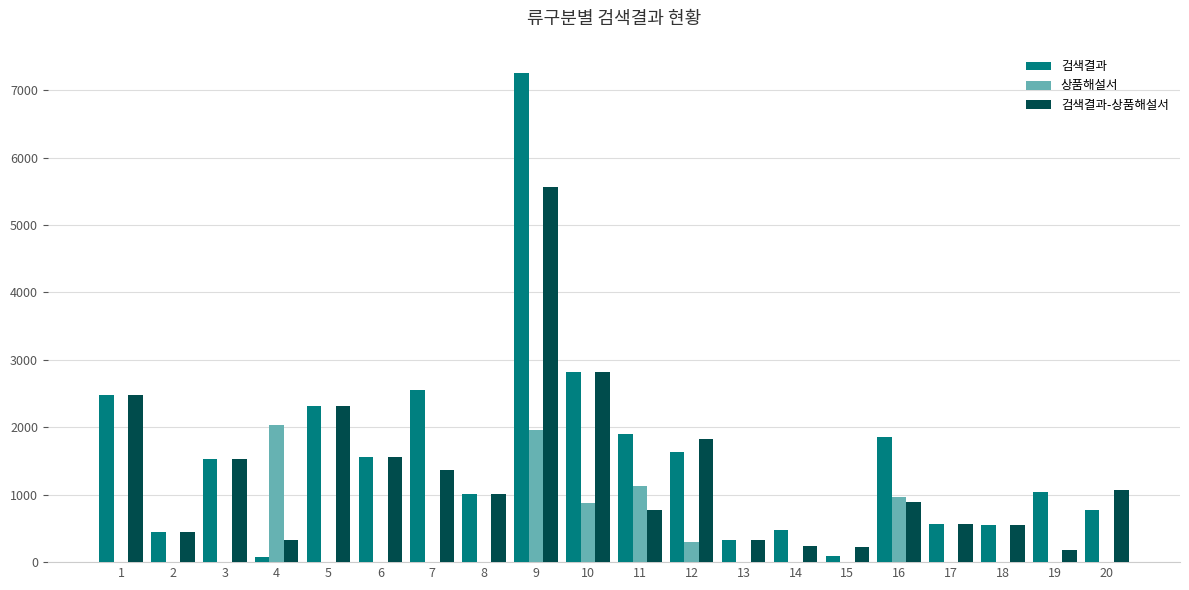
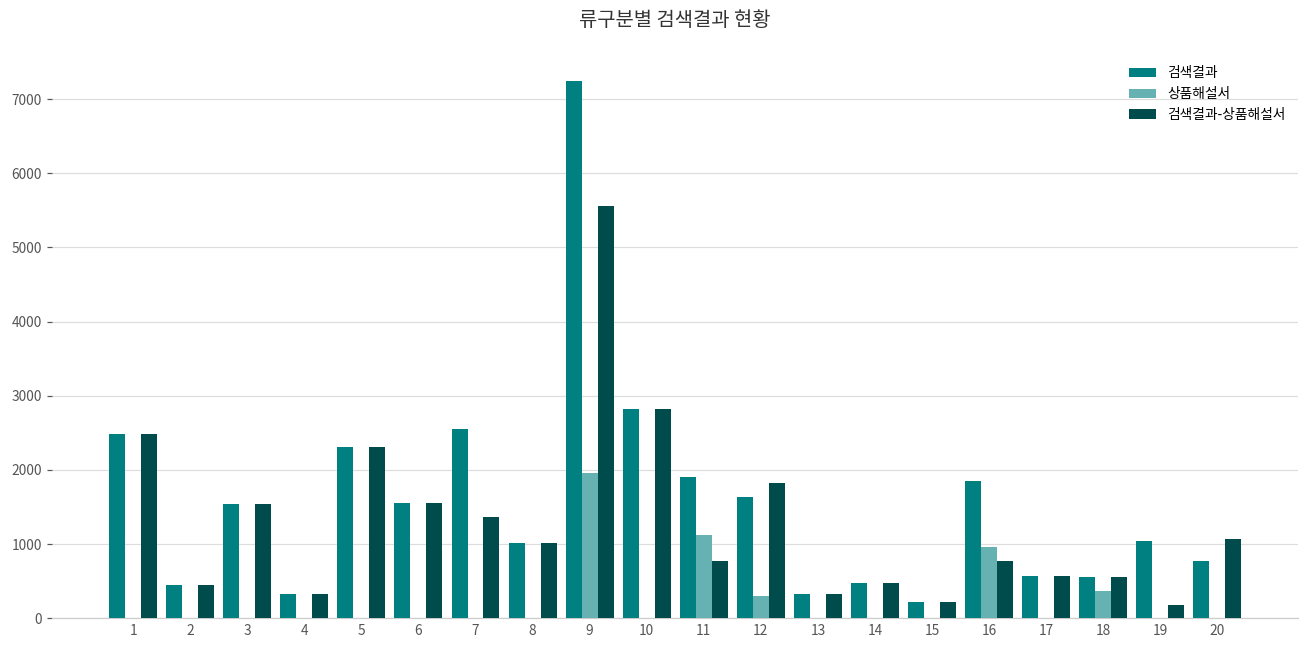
검색결과, 4: 100 -> 300
상품해설서, 4: 2000 -> 0
상품해설서, 10: 900 -> 0
검색결과-상품해설서, 14: 200 -> 500
검색결과, 15: 100 -> 200
검색결과-상품해설서, 16: 900 -> 800
상품해설서, 18: 0 -> 400
